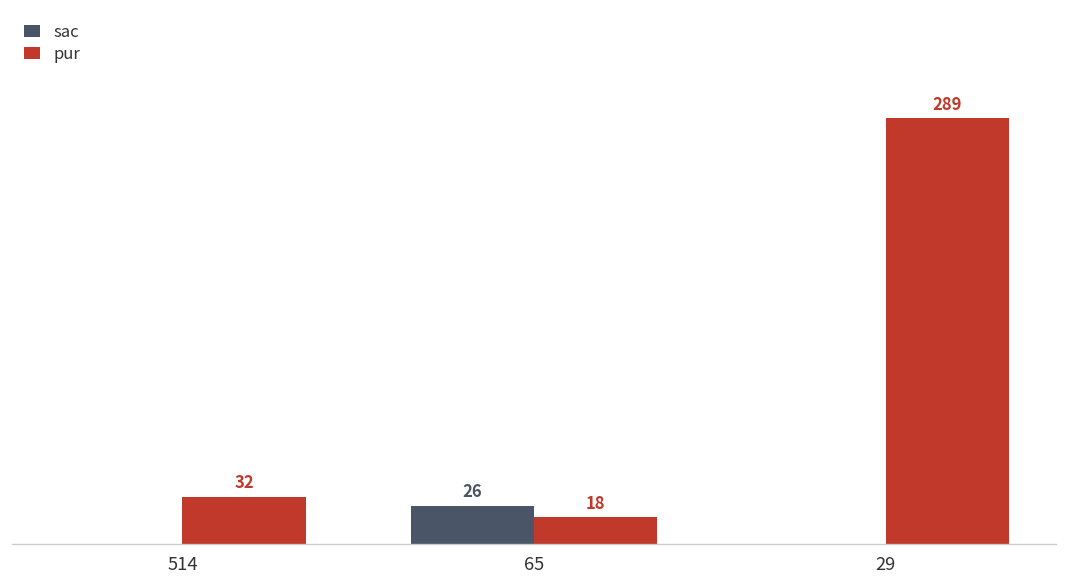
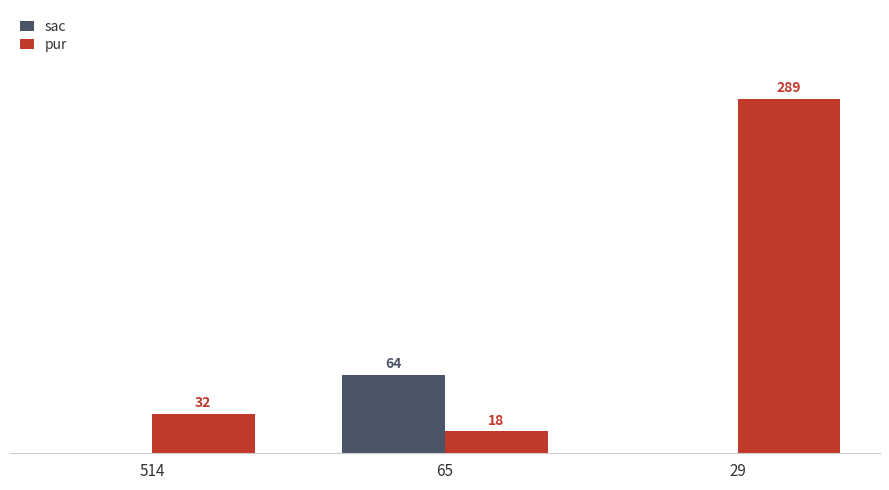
sac, 65: 26 -> 64
